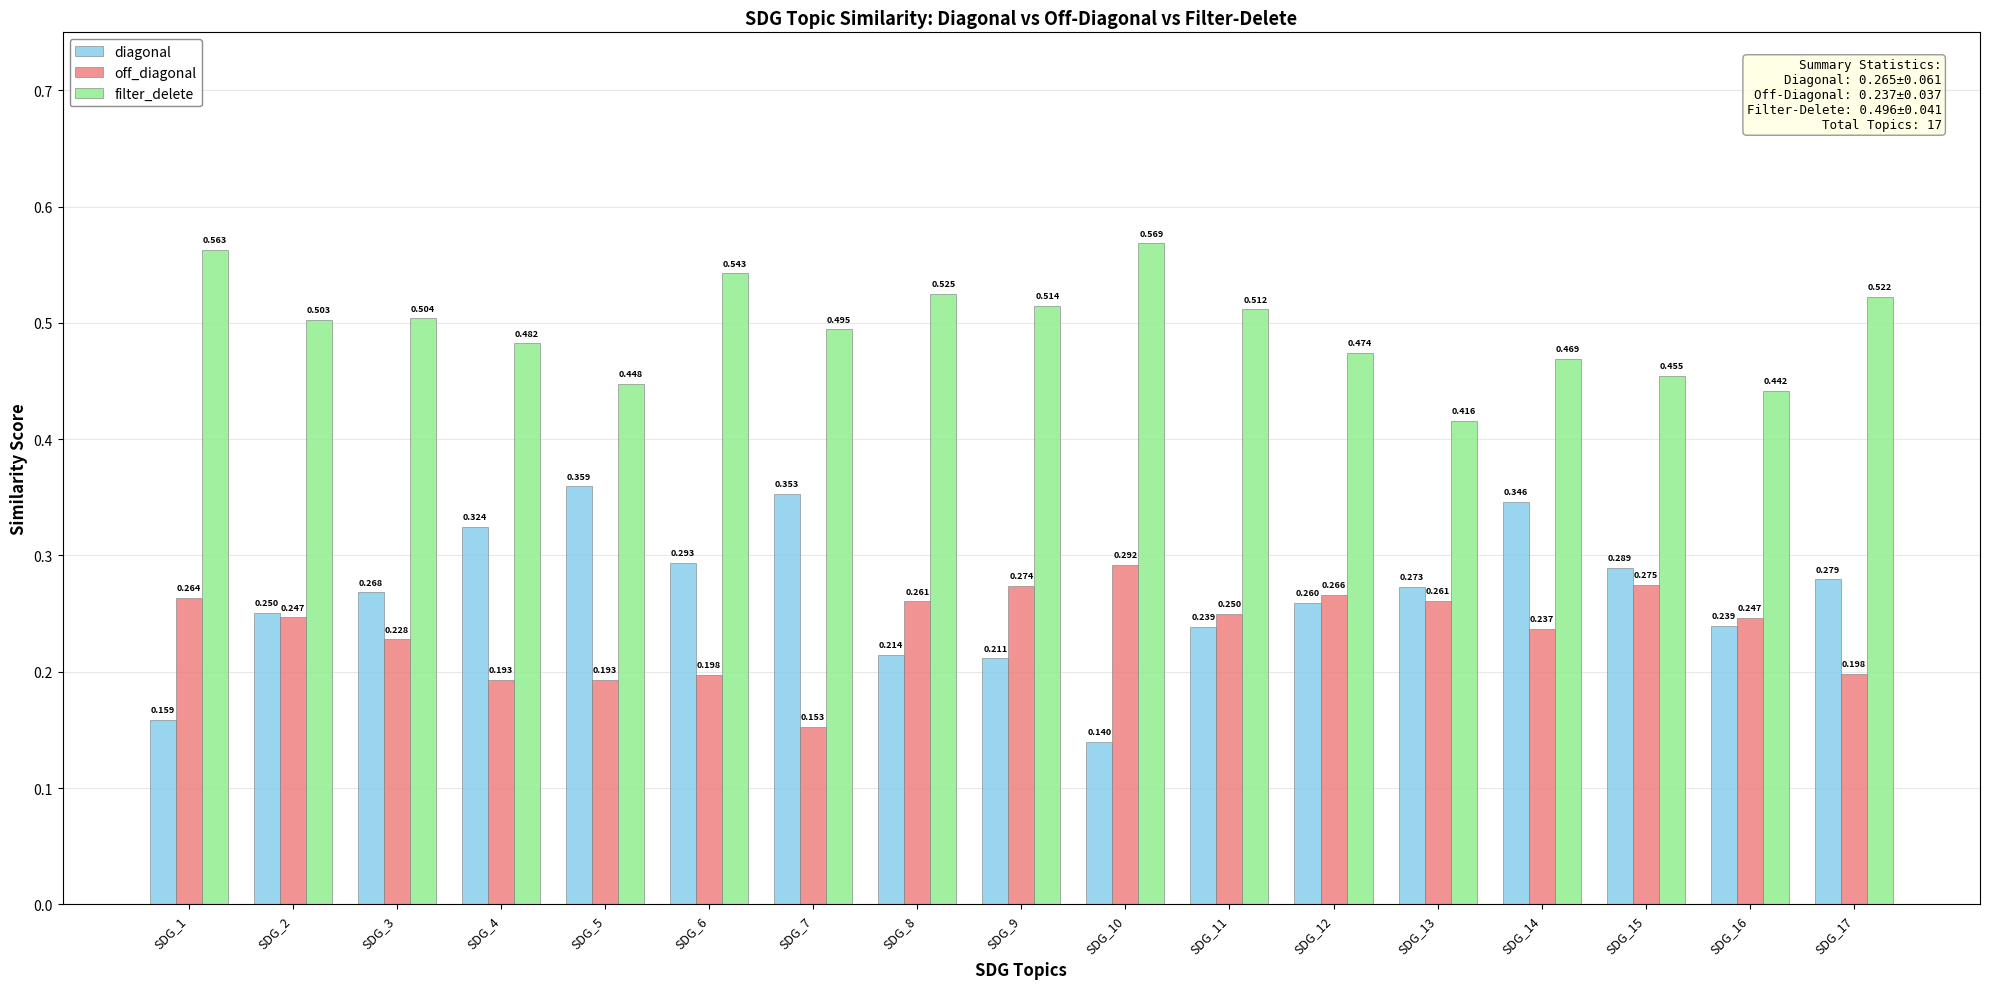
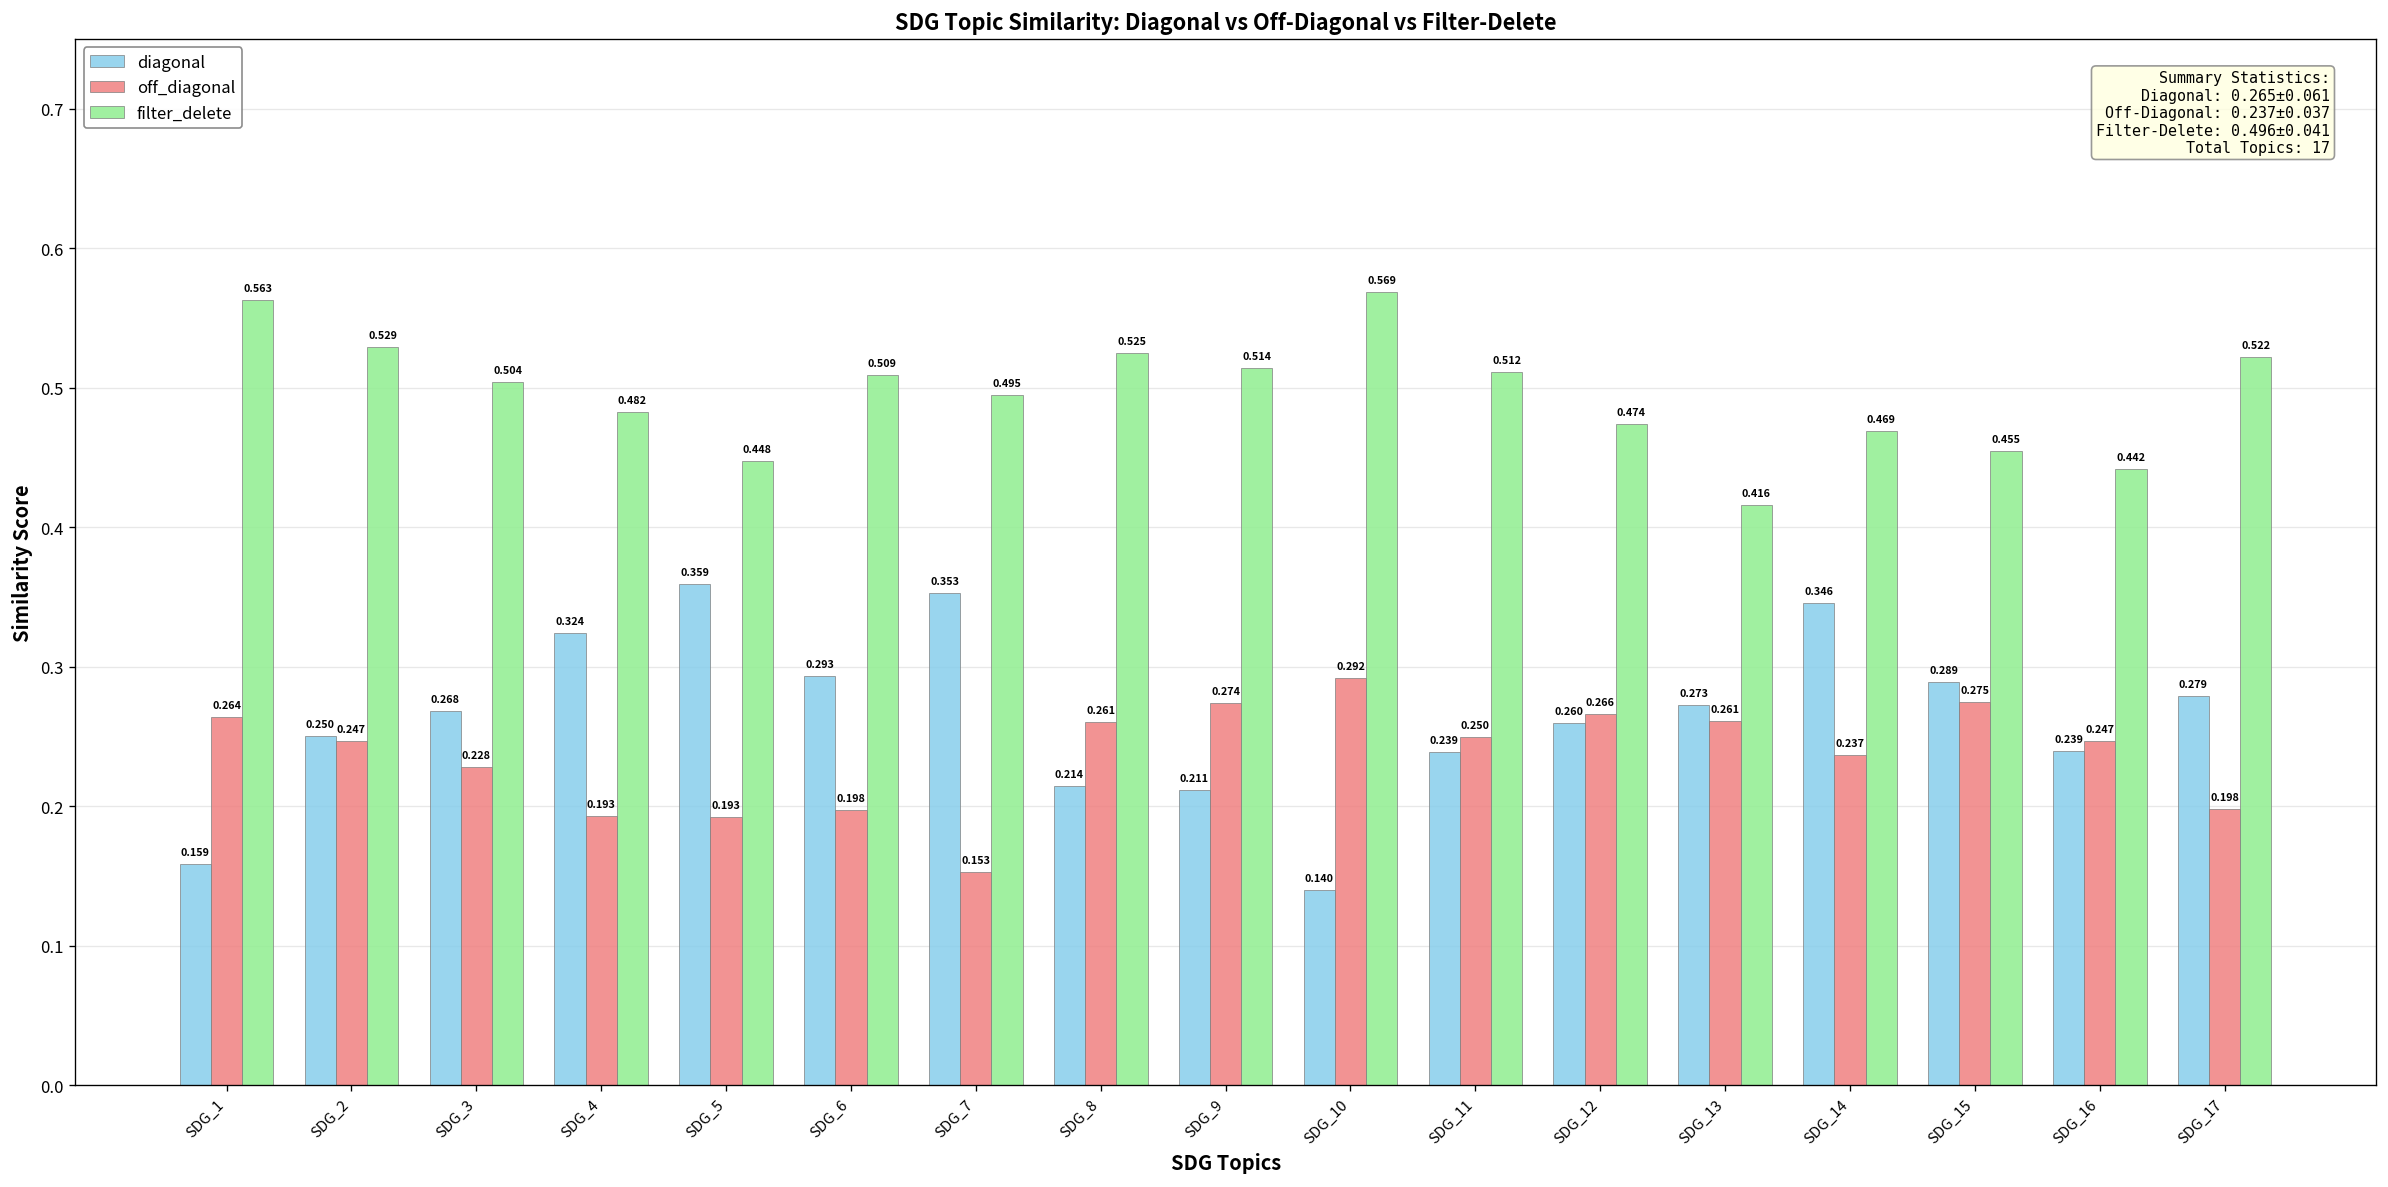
filter_delete, SDG_2: 0.503 -> 0.529
filter_delete, SDG_6: 0.543 -> 0.509
